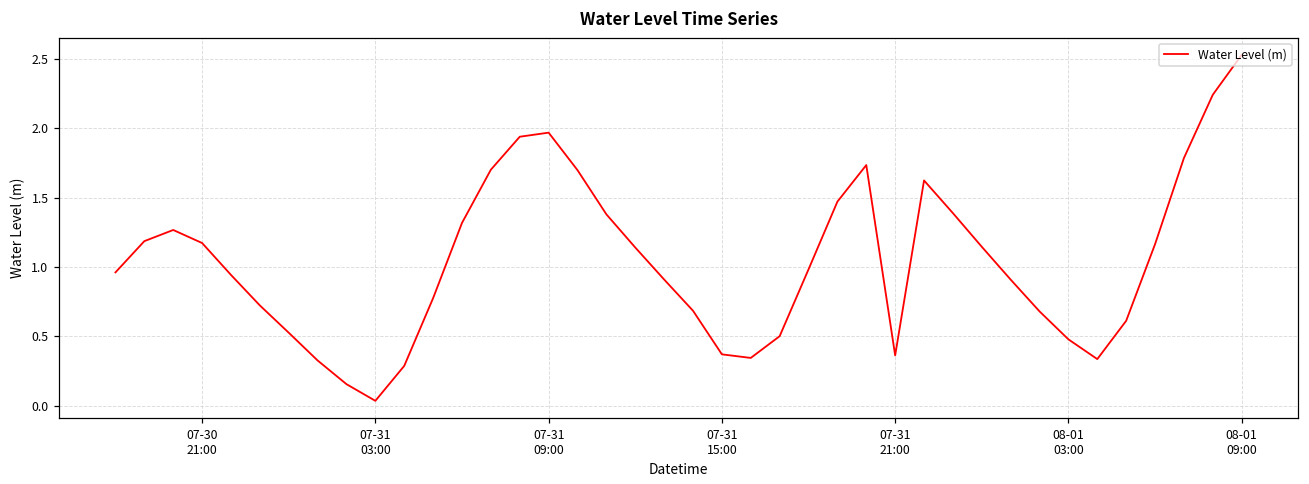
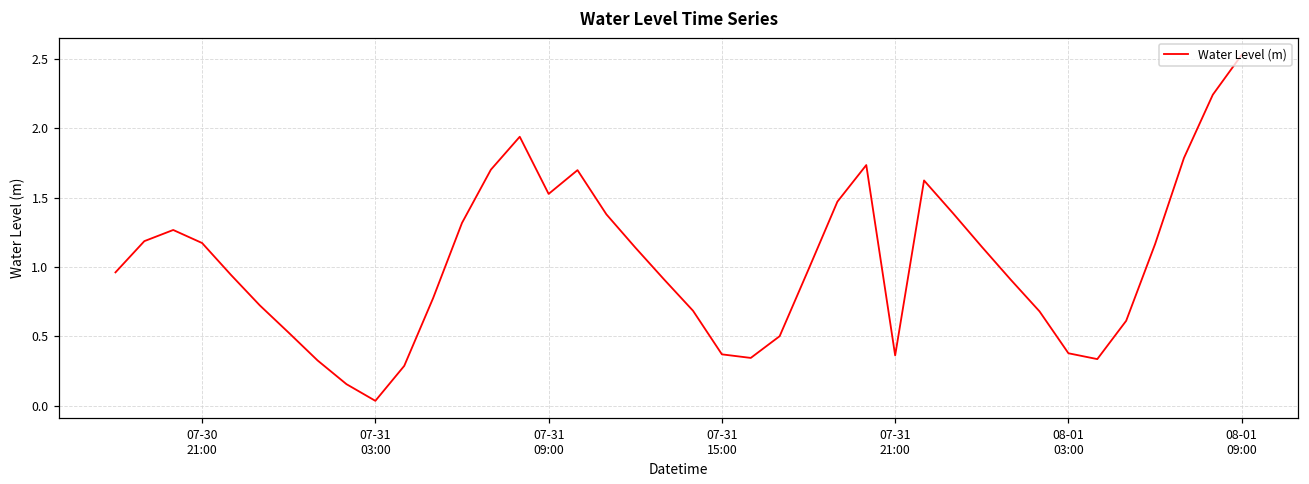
07-31 09:00: 1.97 -> 1.53
08-01 03:00: 0.48 -> 0.38
